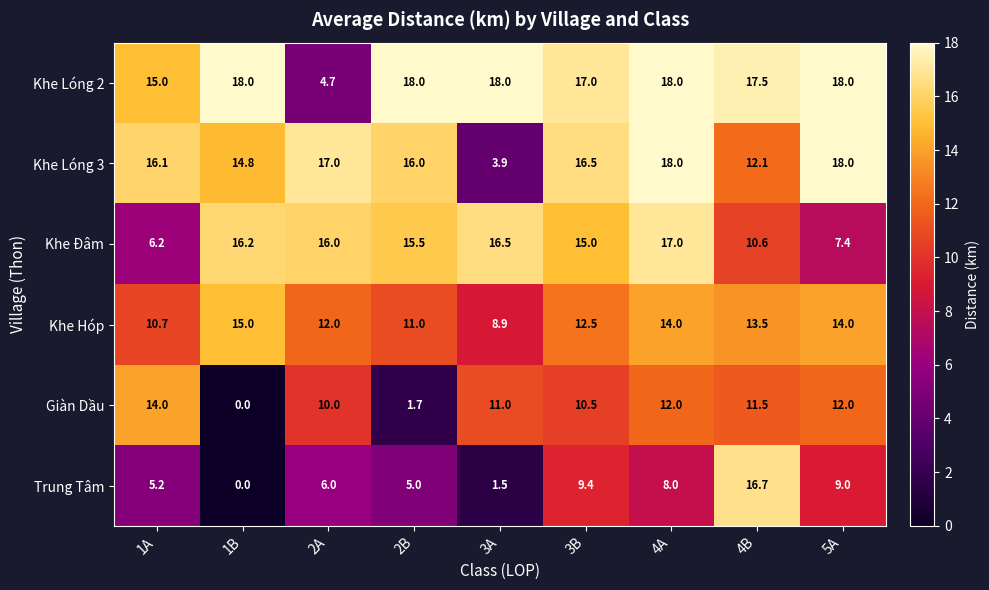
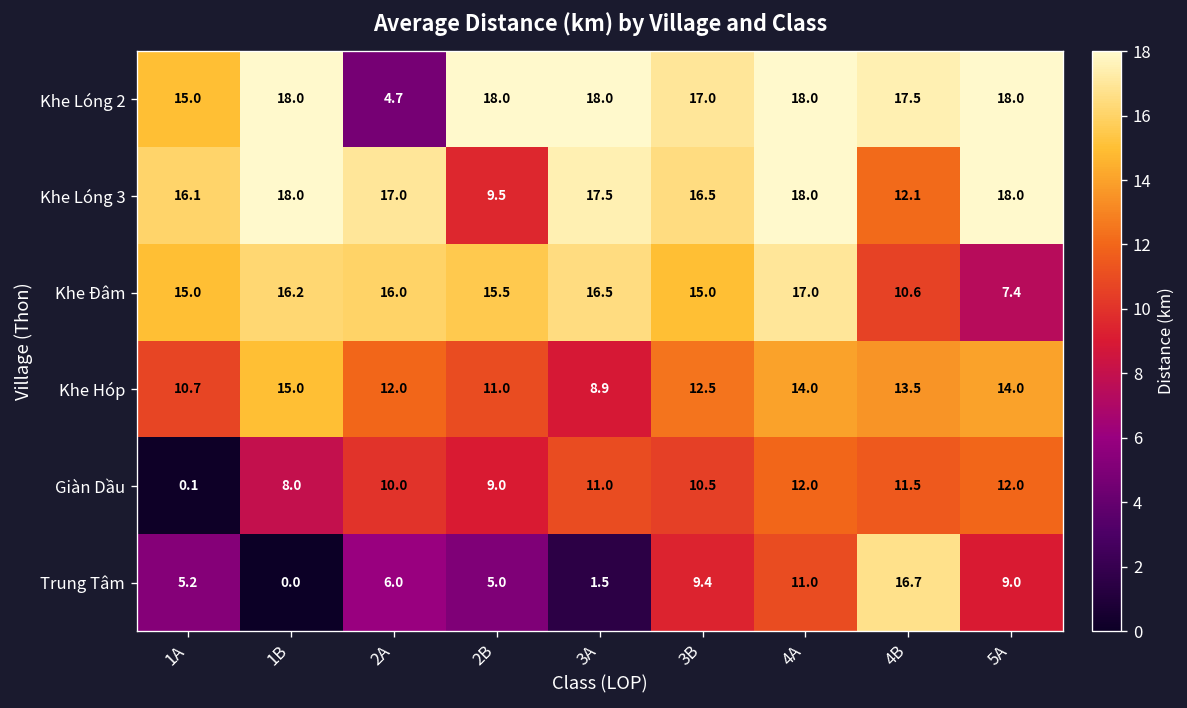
Khe Lóng 3, 1B: 14.8 -> 18.0
Khe Lóng 3, 2B: 16.0 -> 9.5
Khe Lóng 3, 3A: 3.9 -> 17.5
Khe Đâm, 1A: 6.2 -> 15.0
Giàn Dầu, 1A: 14.0 -> 0.1
Giàn Dầu, 1B: 0.0 -> 8.0
Giàn Dầu, 2B: 1.7 -> 9.0
Trung Tâm, 4A: 8.0 -> 11.0
